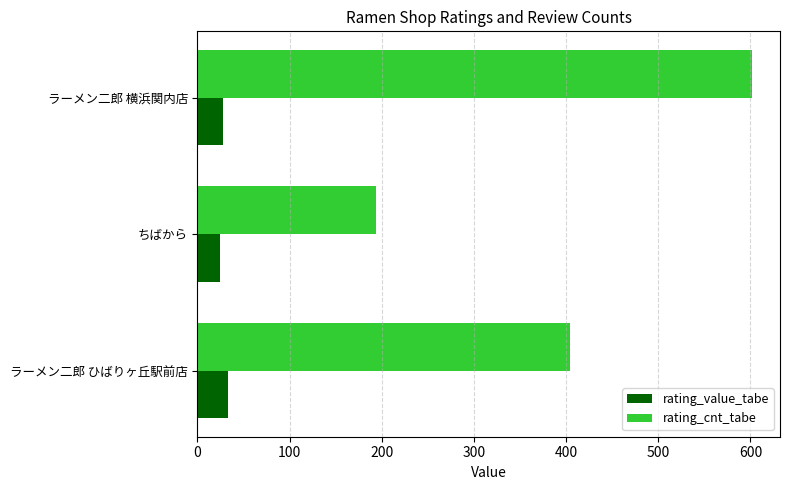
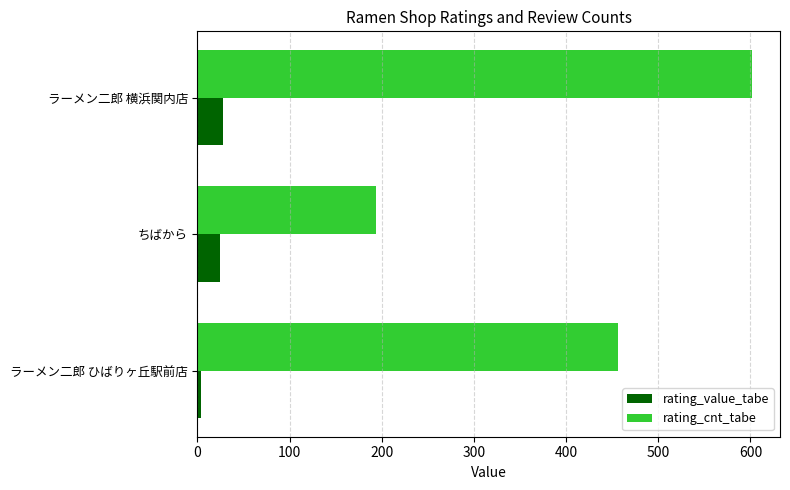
rating_cnt_tabe, ラーメン二郎 ひばりヶ丘駅前店: 400 -> 460
rating_value_tabe, ラーメン二郎 ひばりヶ丘駅前店: 30 -> 0
